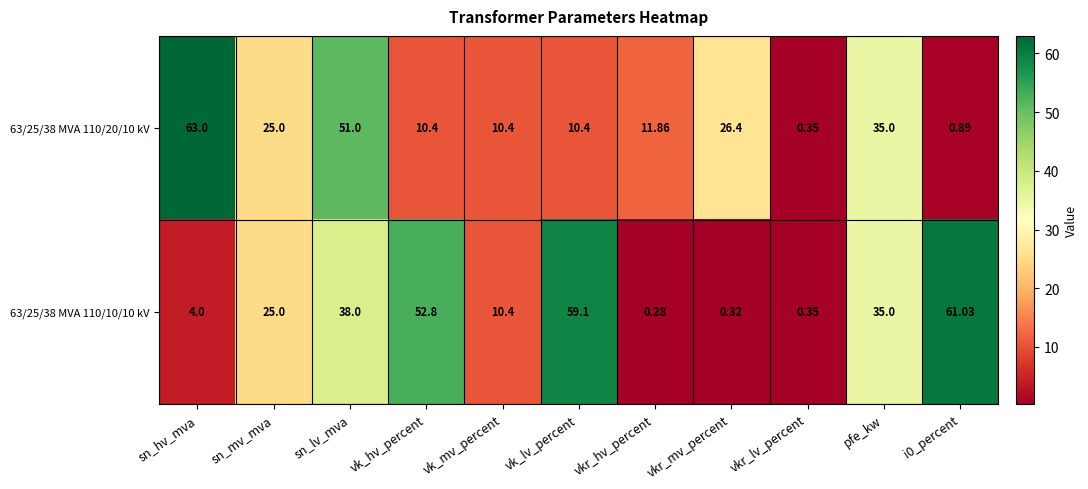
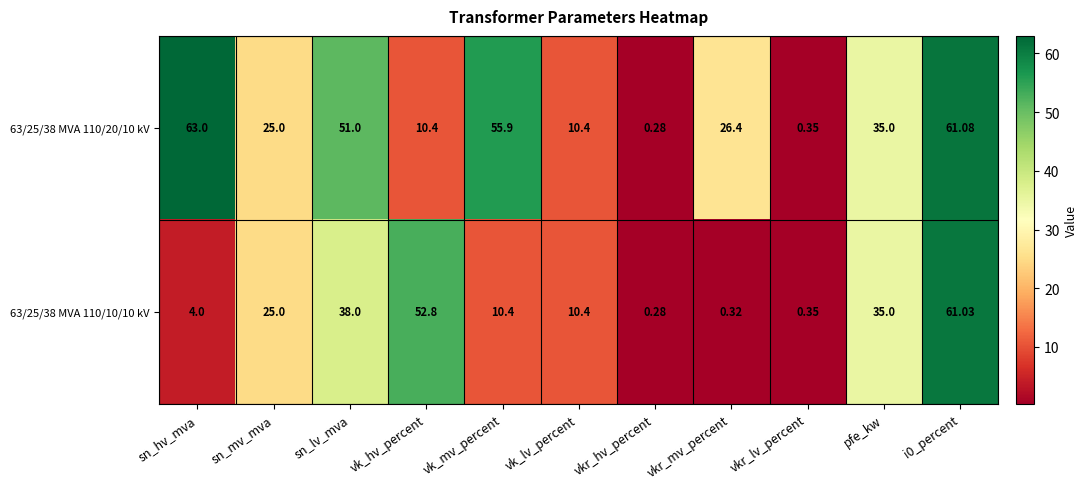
63/25/38 MVA 110/20/10 kV, vk_mv_percent: 10.4 -> 55.9
63/25/38 MVA 110/20/10 kV, vkr_hv_percent: 11.86 -> 0.28
63/25/38 MVA 110/20/10 kV, i0_percent: 0.89 -> 61.08
63/25/38 MVA 110/10/10 kV, vk_lv_percent: 59.1 -> 10.4
